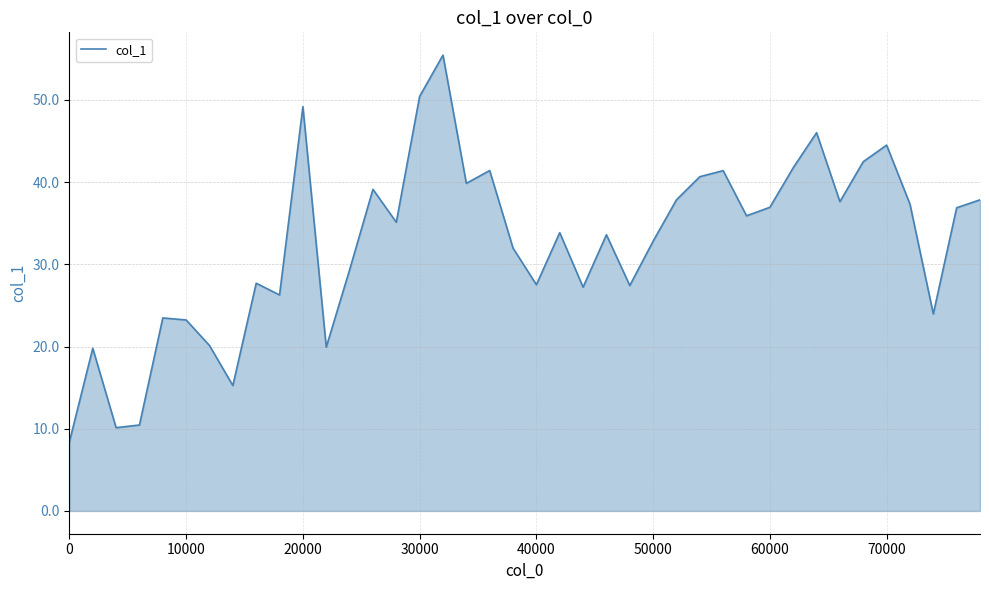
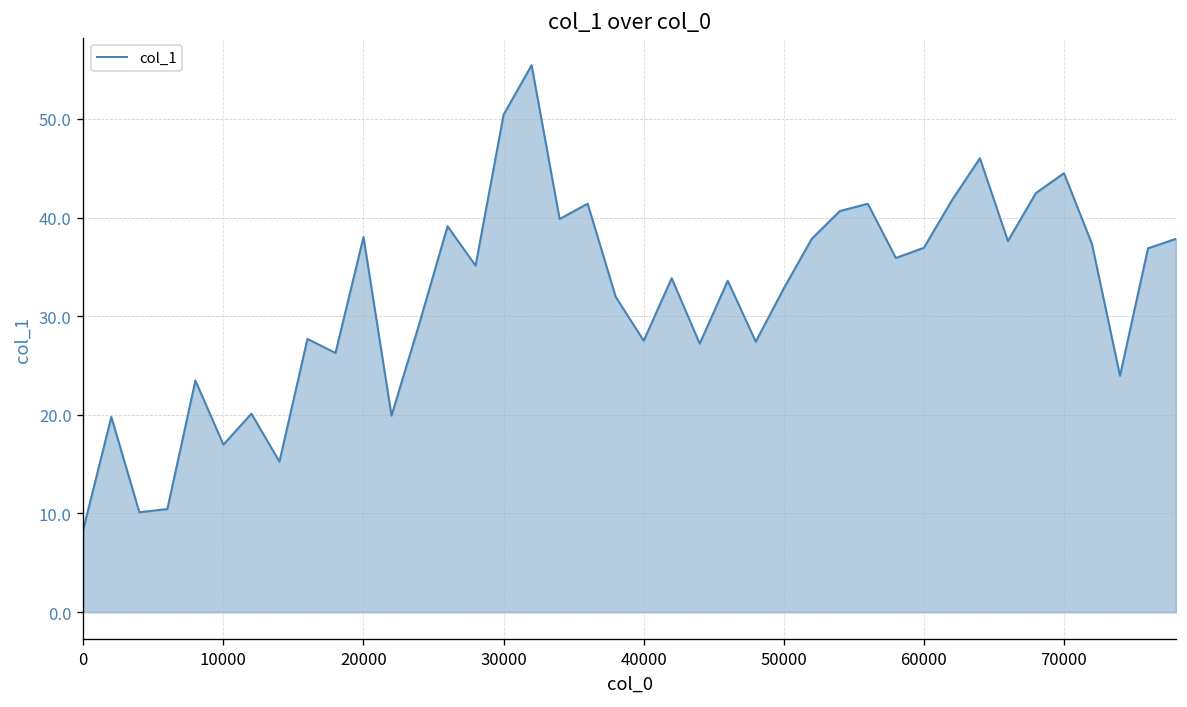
10000: 23 -> 17
20000: 49 -> 38
